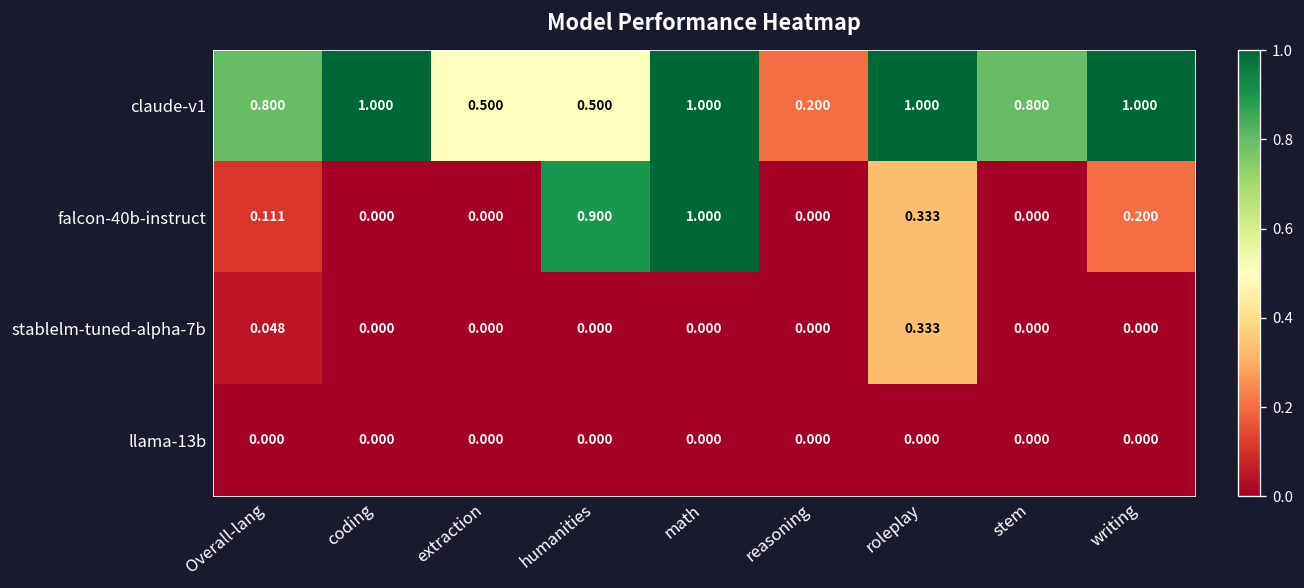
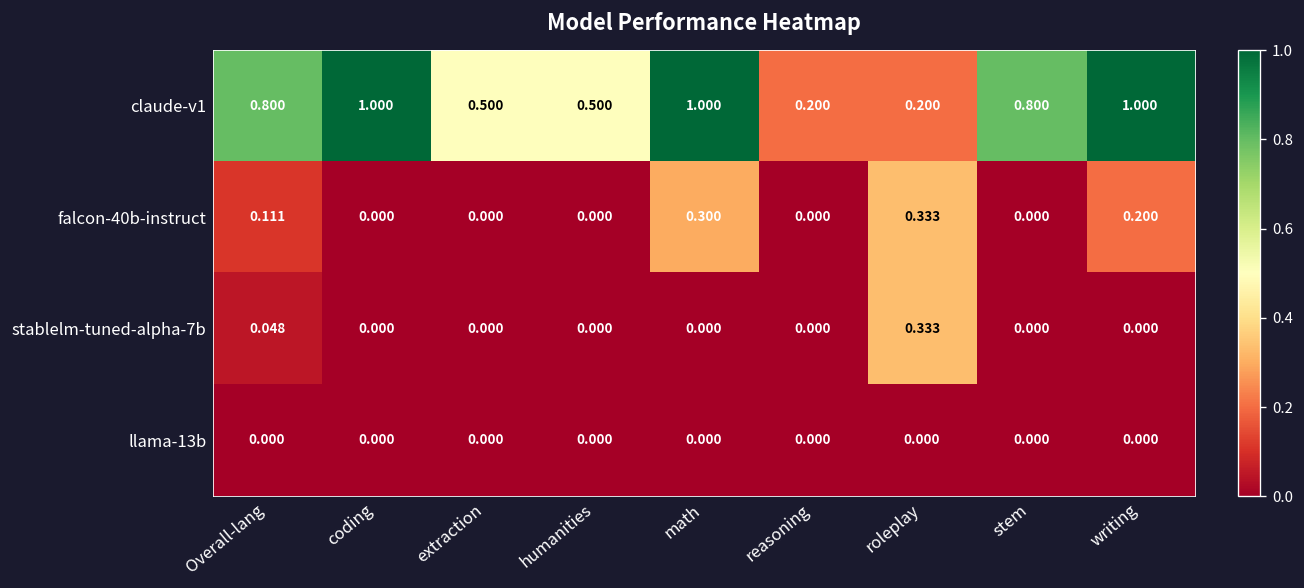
claude-v1, roleplay: 1.000 -> 0.200
falcon-40b-instruct, humanities: 0.900 -> 0.000
falcon-40b-instruct, math: 1.000 -> 0.300
